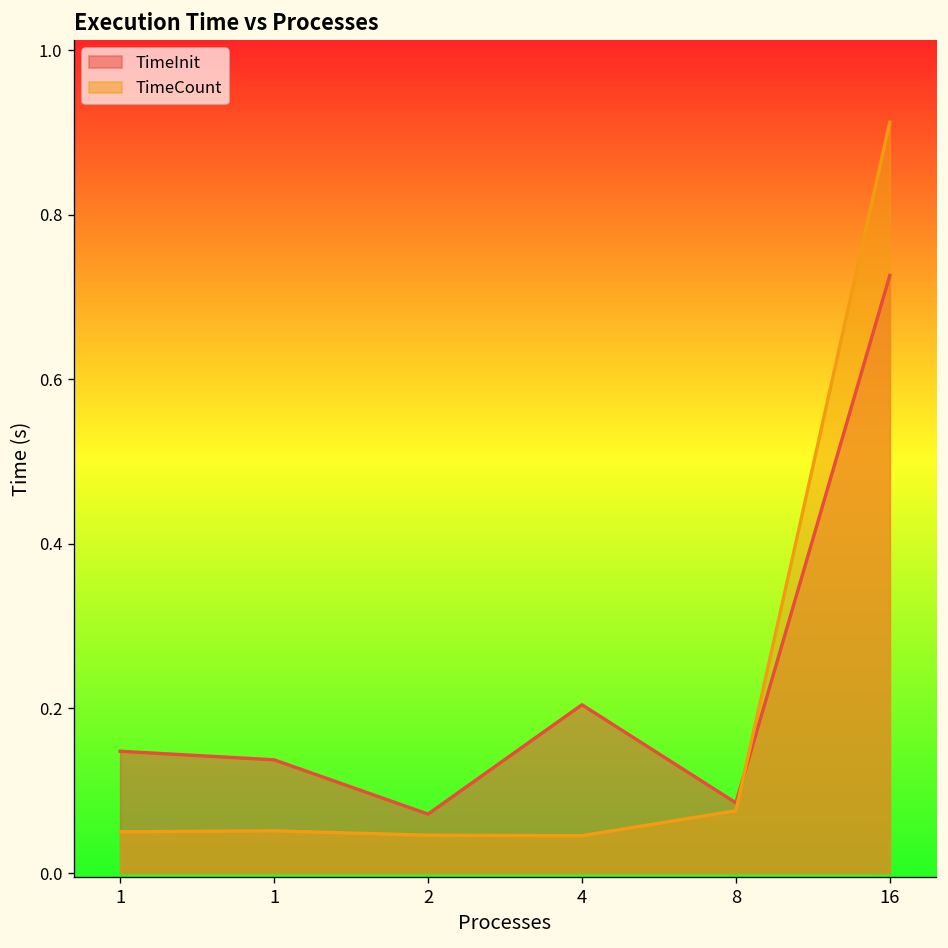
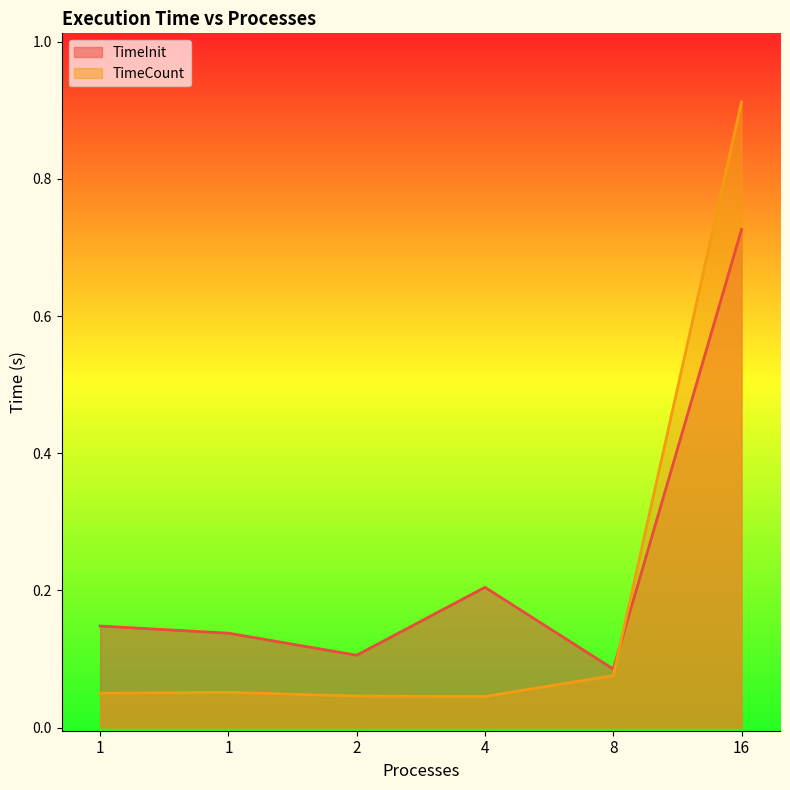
TimeInit, 2: 0.07 -> 0.11
